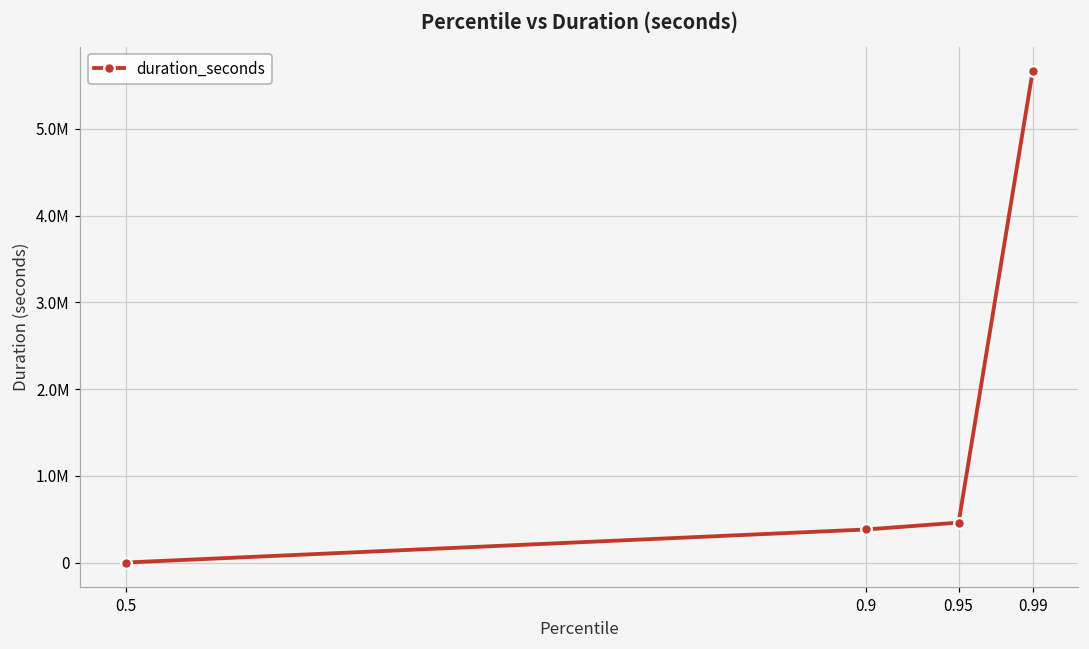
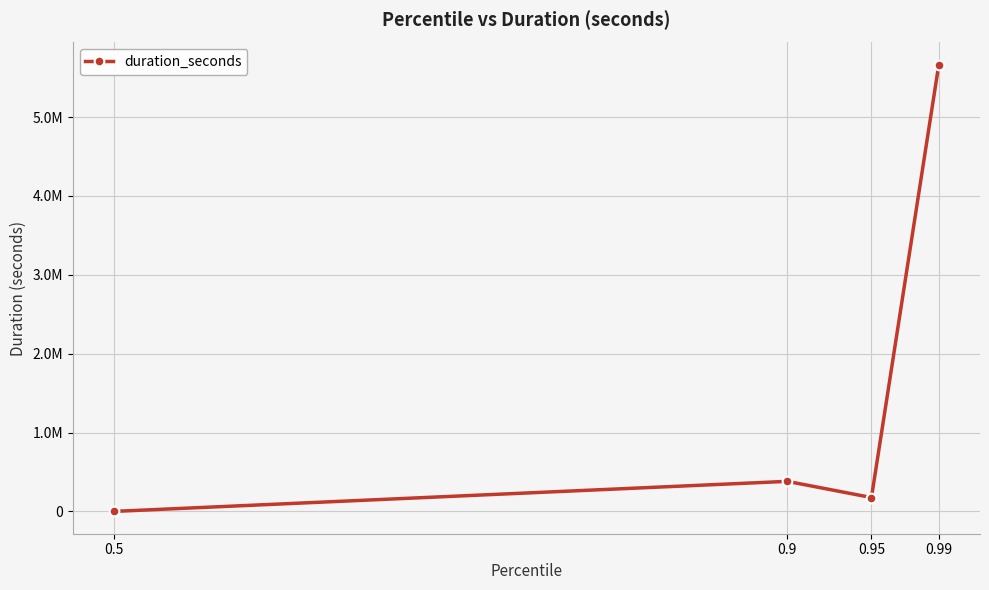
0.95: 500000 -> 200000
